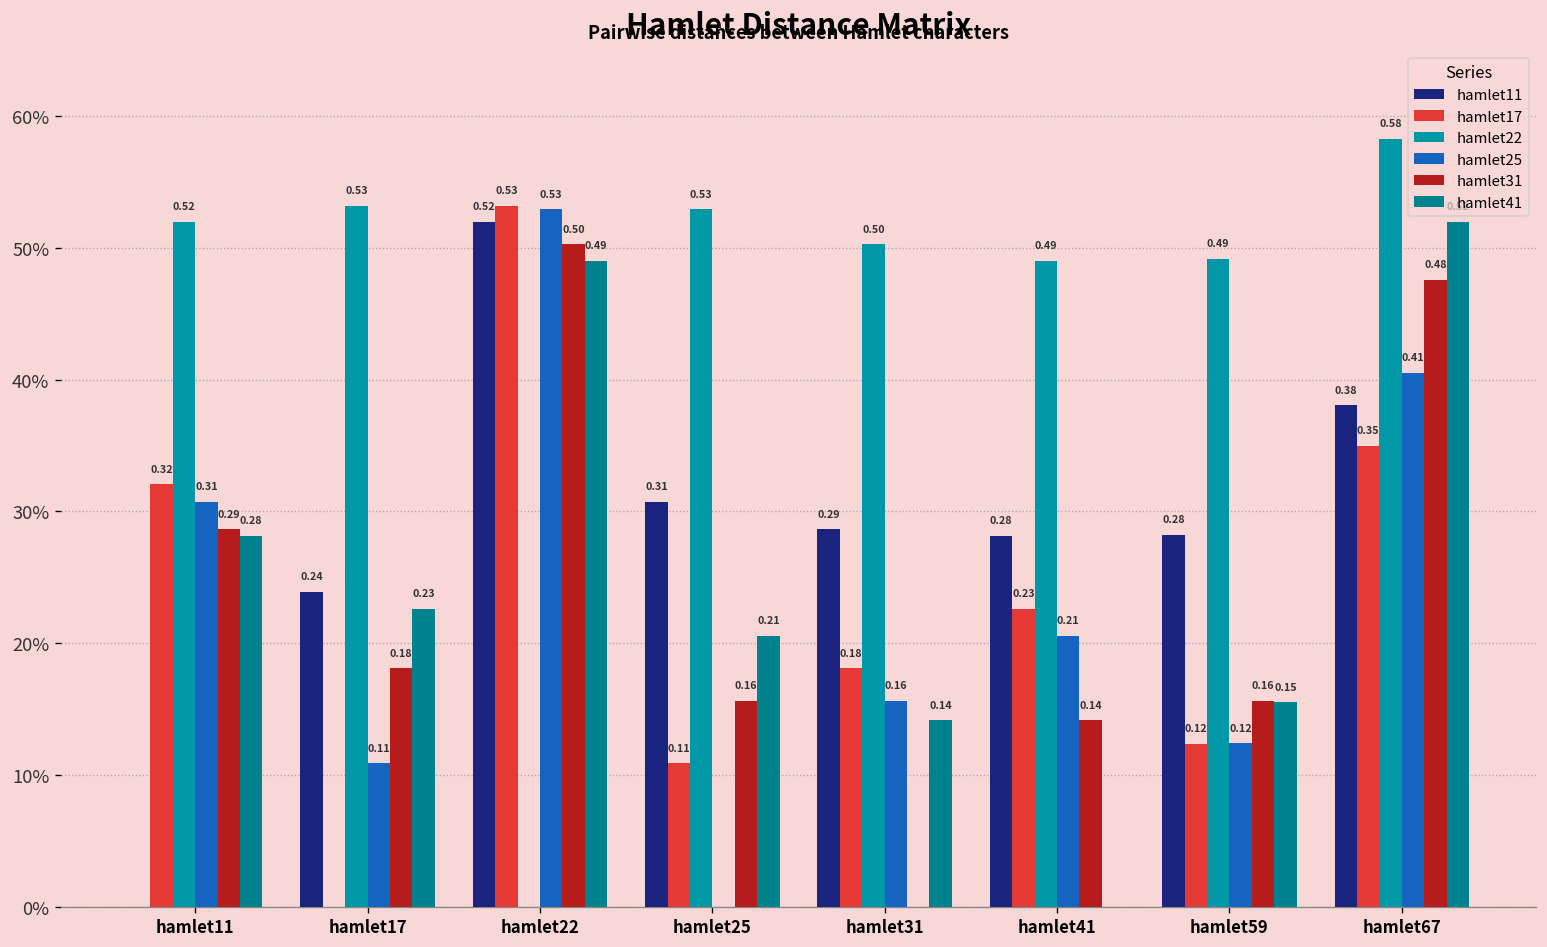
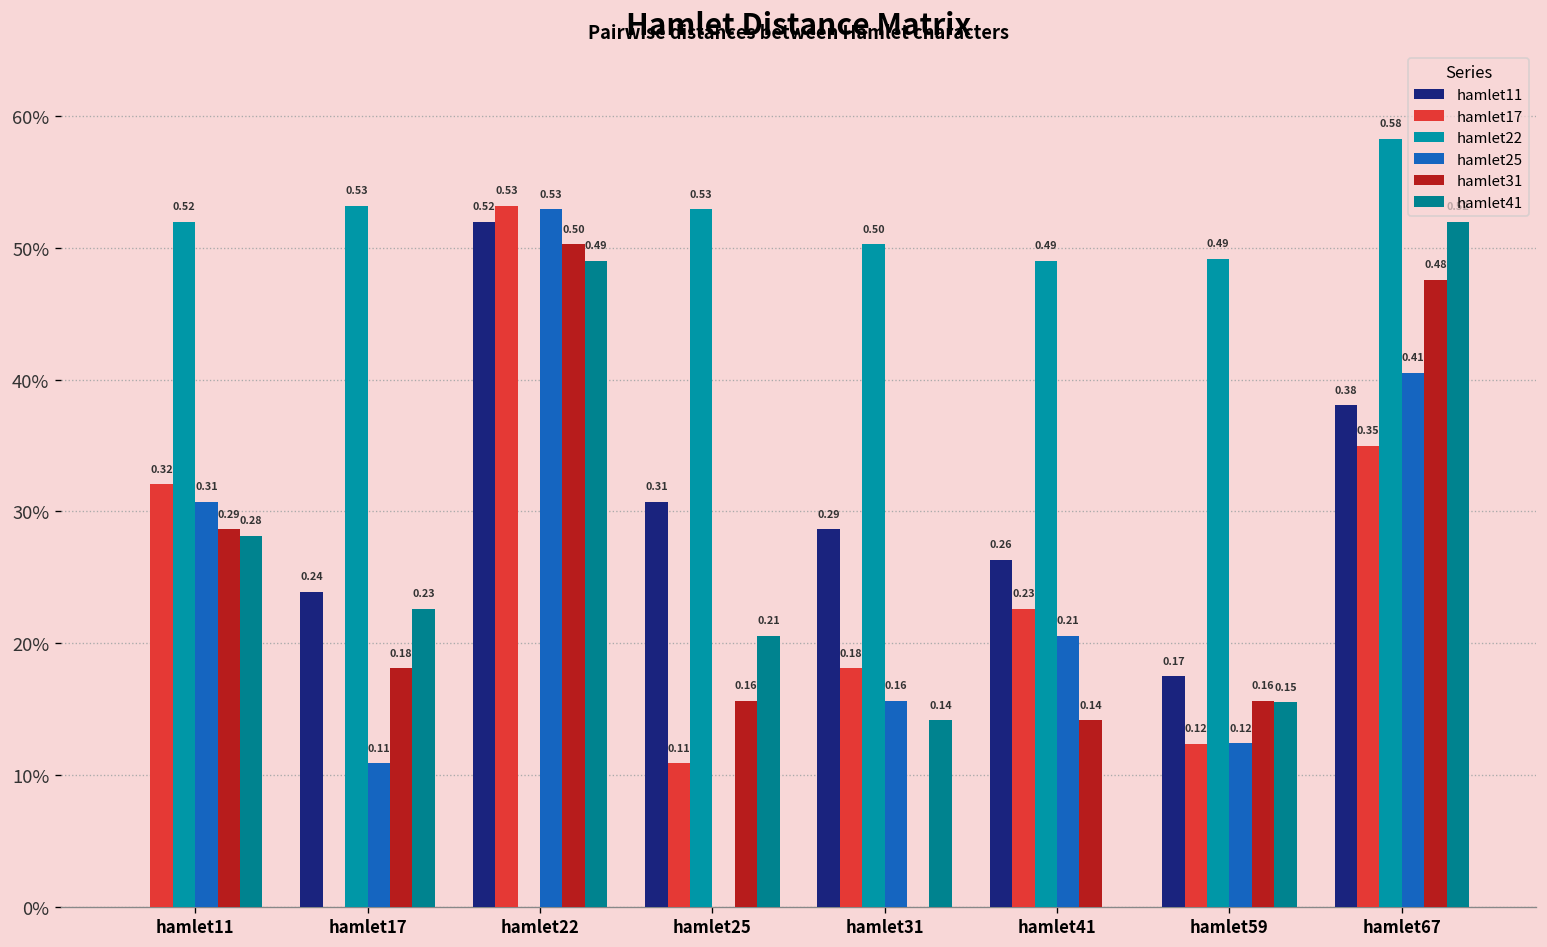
hamlet11, hamlet41: 0.28 -> 0.26
hamlet11, hamlet59: 0.28 -> 0.17
